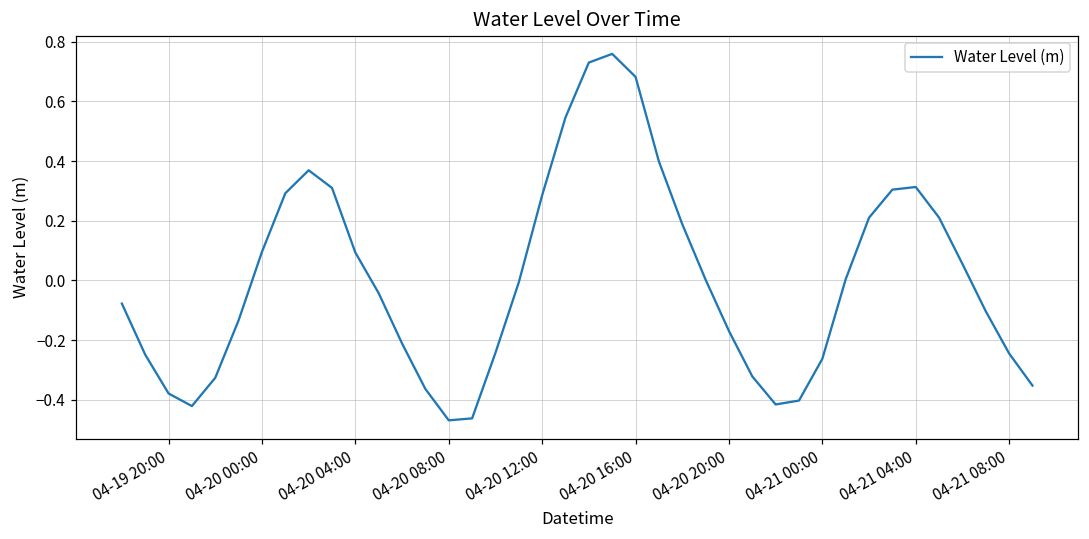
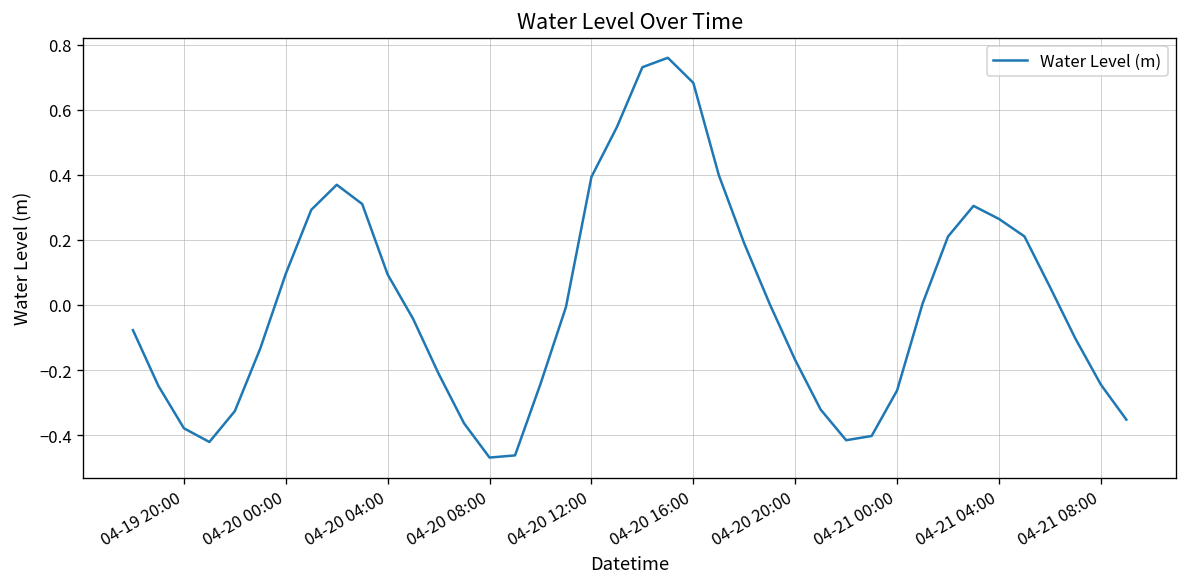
04-20 12:00: 0.29 -> 0.39
04-21 04:00: 0.31 -> 0.26
